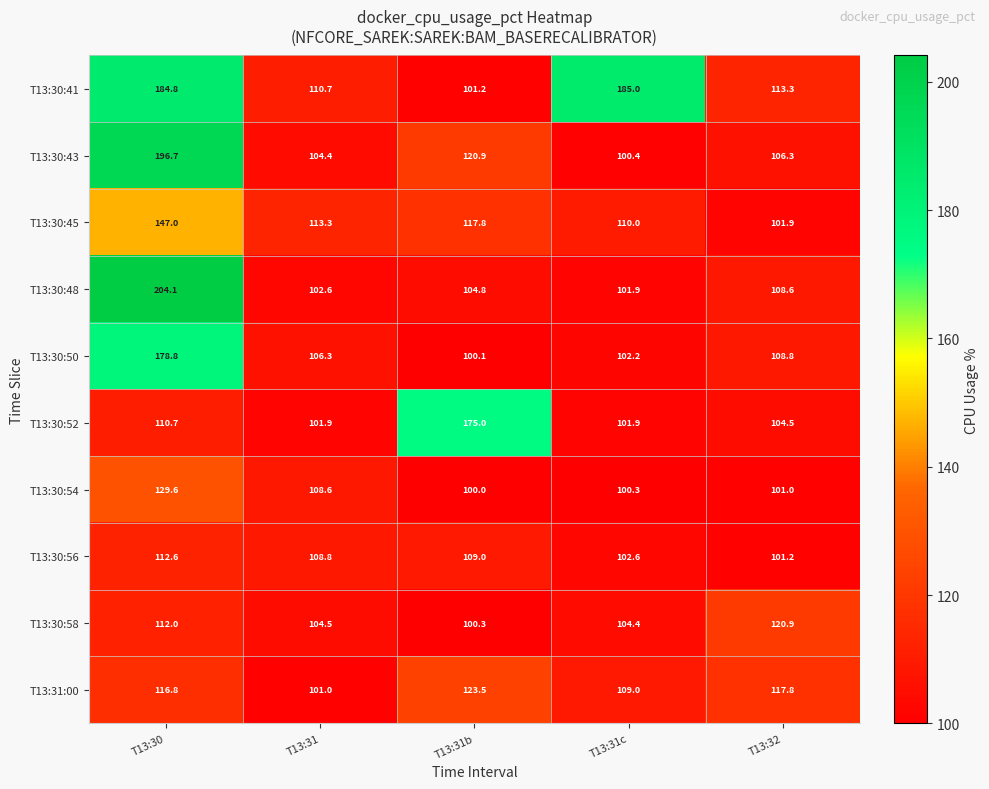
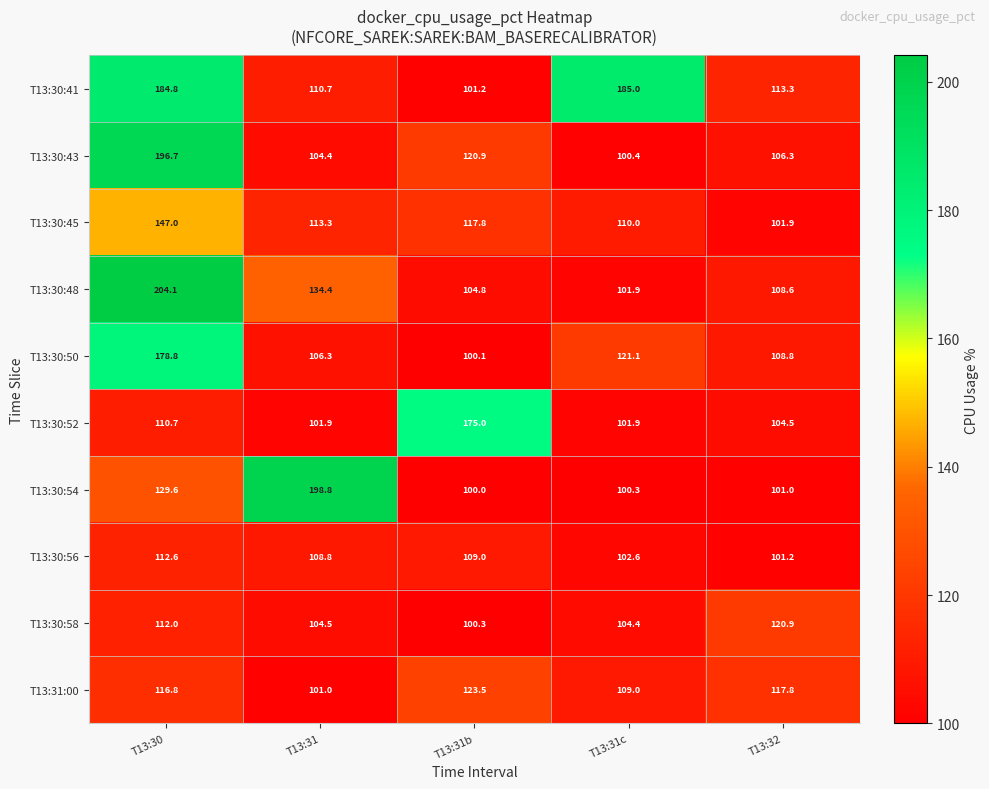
T13:30:48, T13:31: 102.6 -> 134.4
T13:30:50, T13:31c: 102.2 -> 121.1
T13:30:54, T13:31: 108.6 -> 198.8
